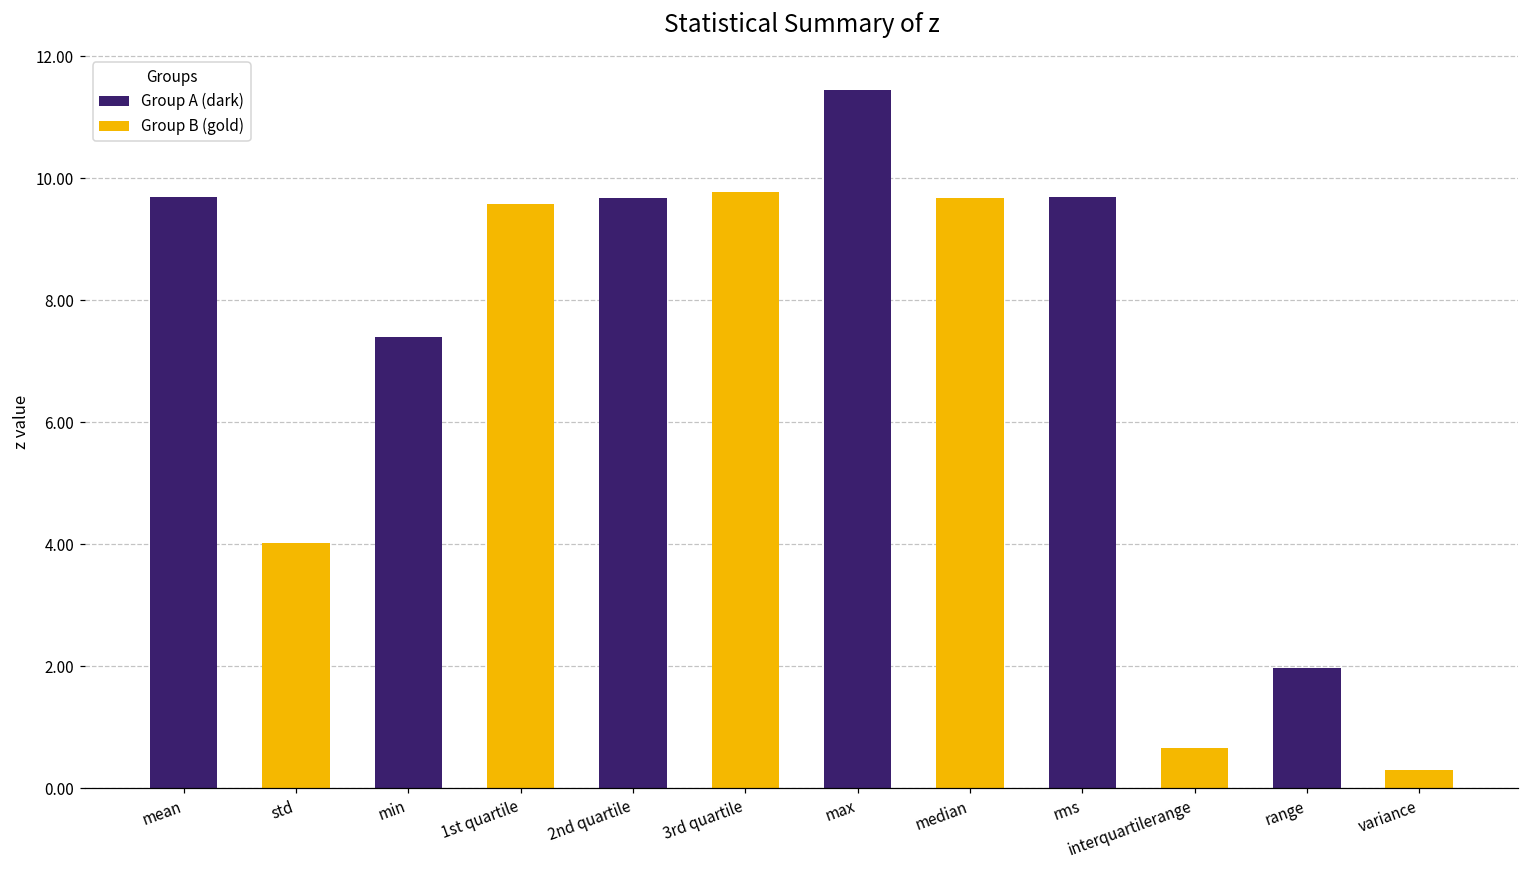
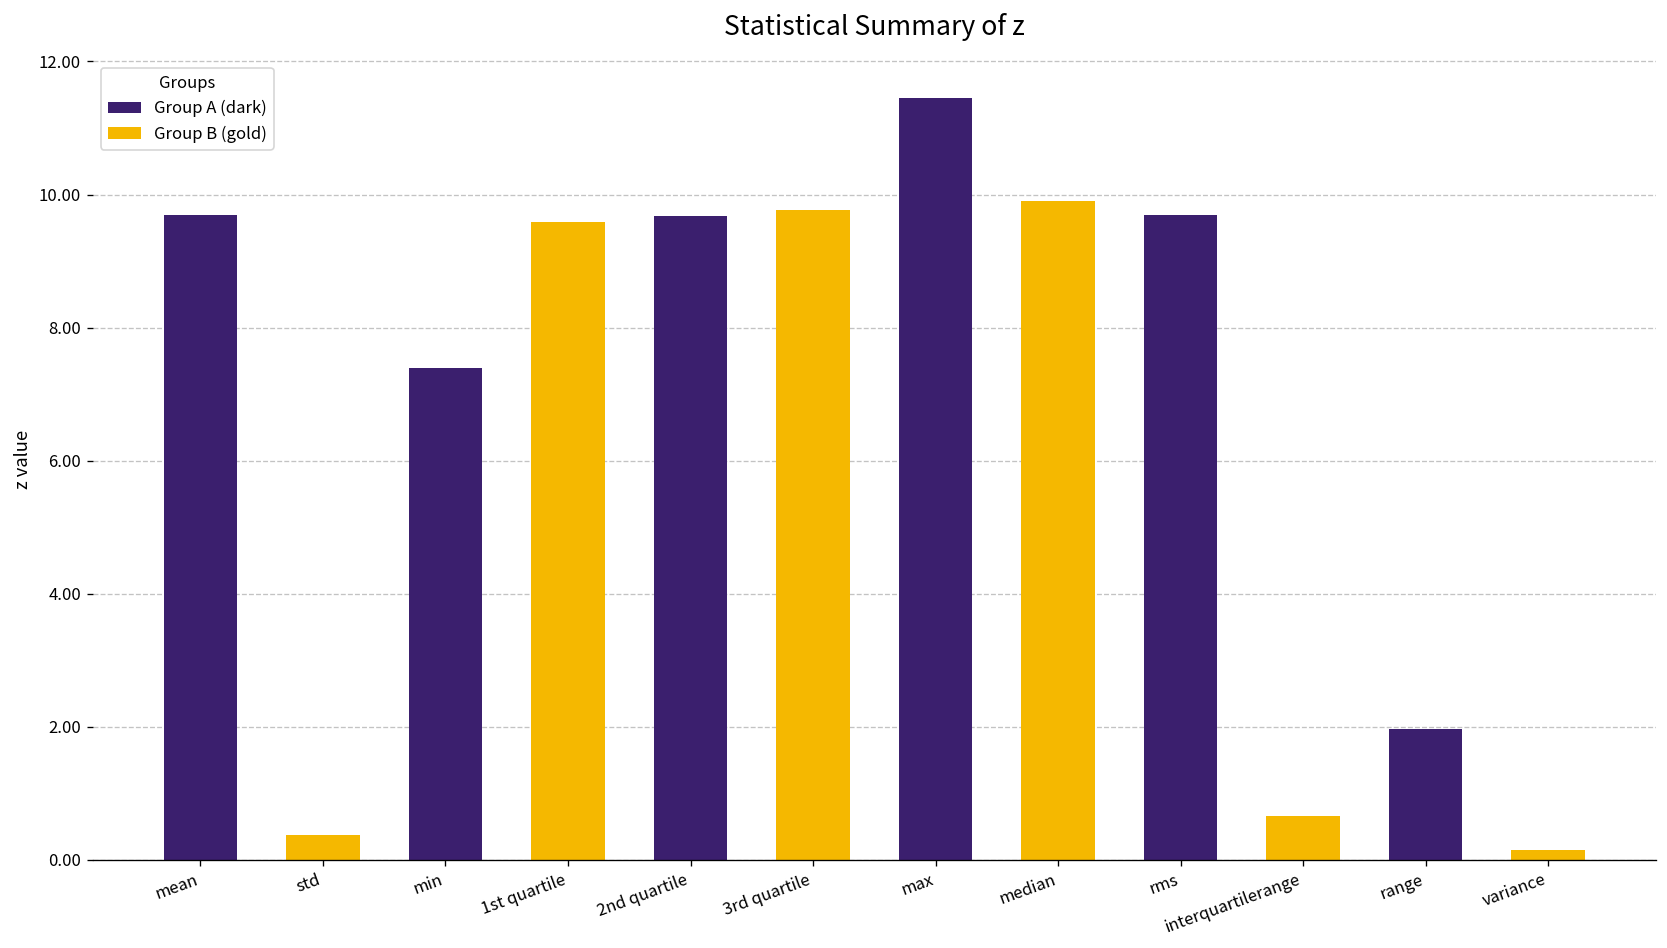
std: 4.0 -> 0.4
median: 9.7 -> 9.9
variance: 0.3 -> 0.1
